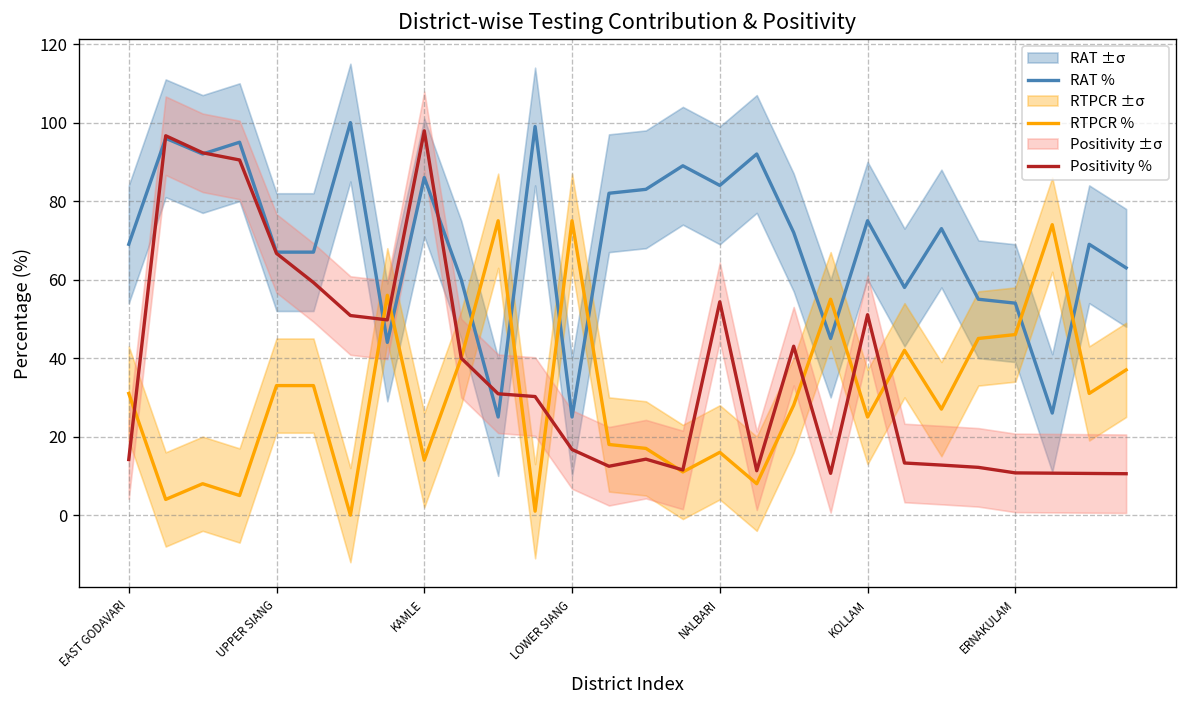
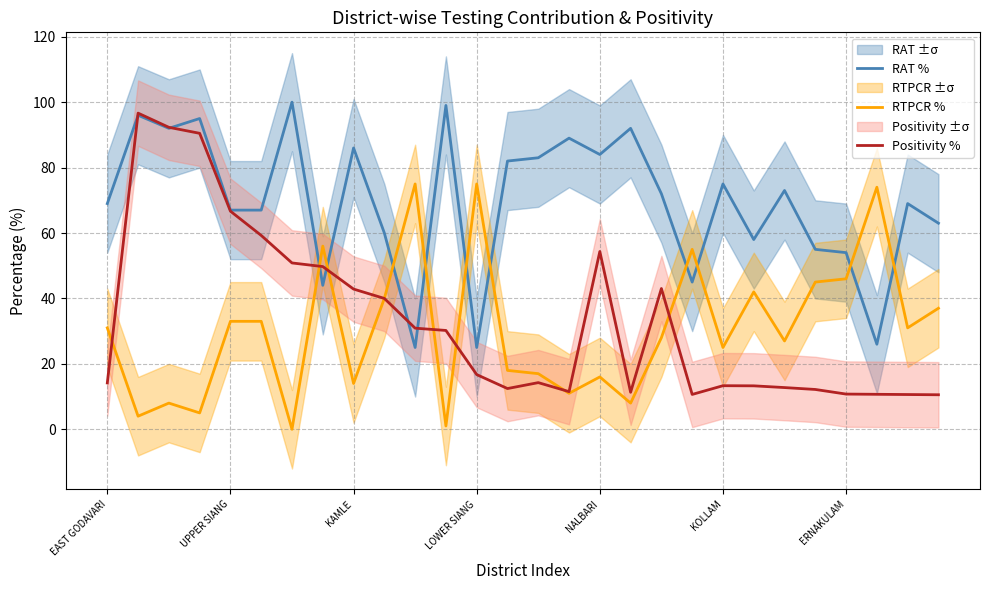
Positivity %, KAMLE: 98 -> 43
Positivity %, KOLLAM: 51 -> 13
